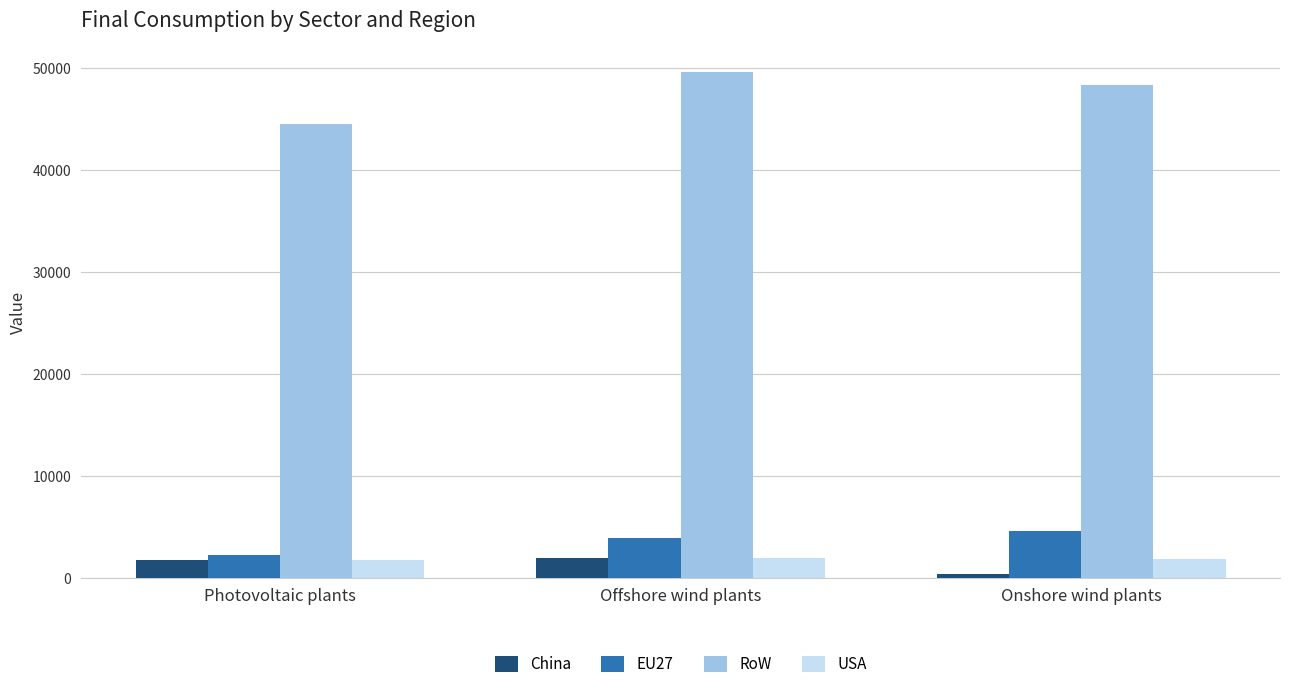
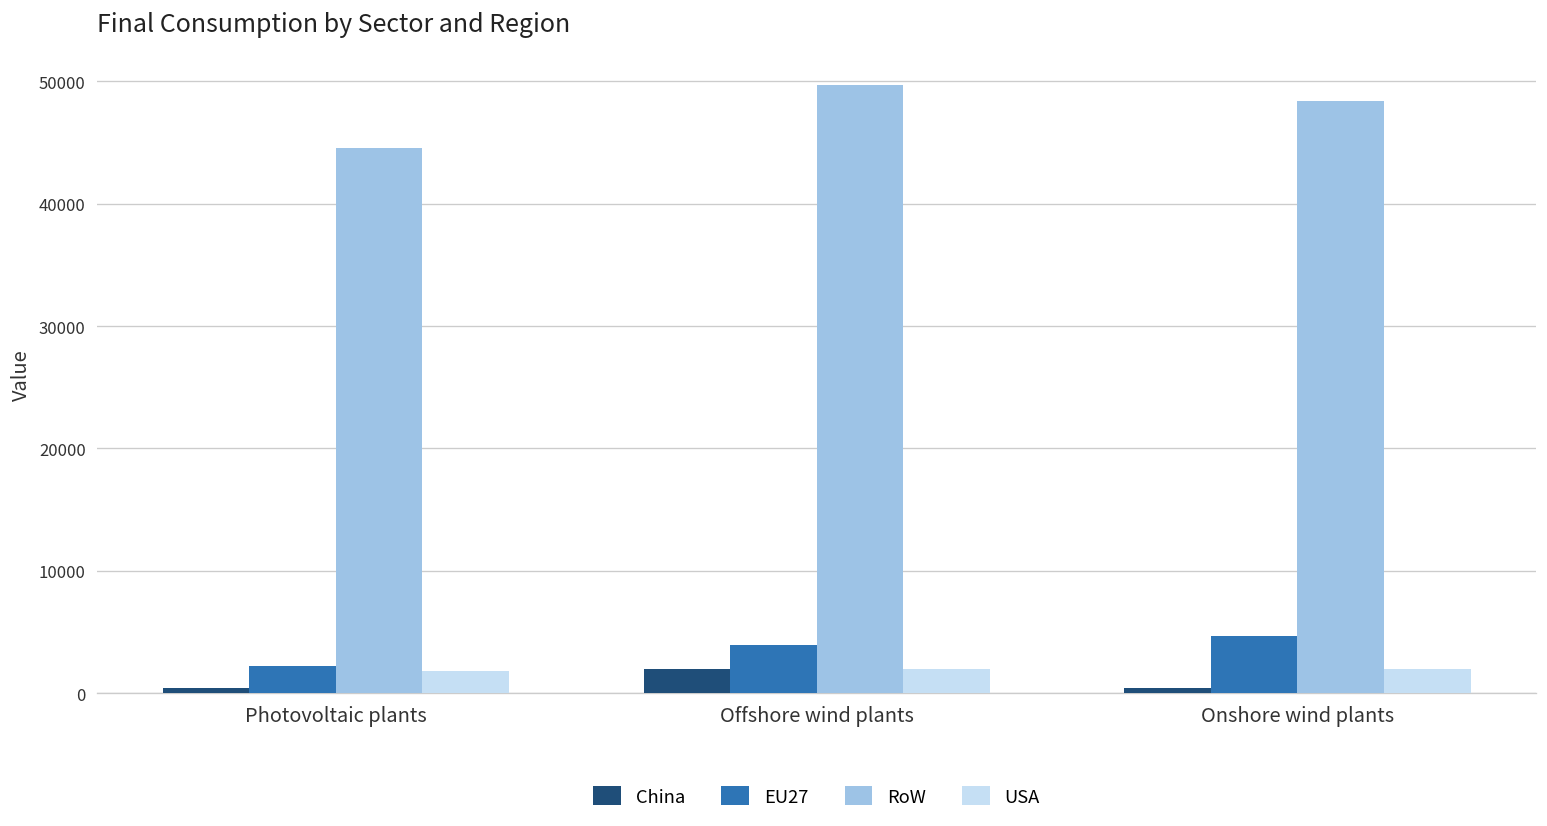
China, Photovoltaic plants: 1800 -> 400
